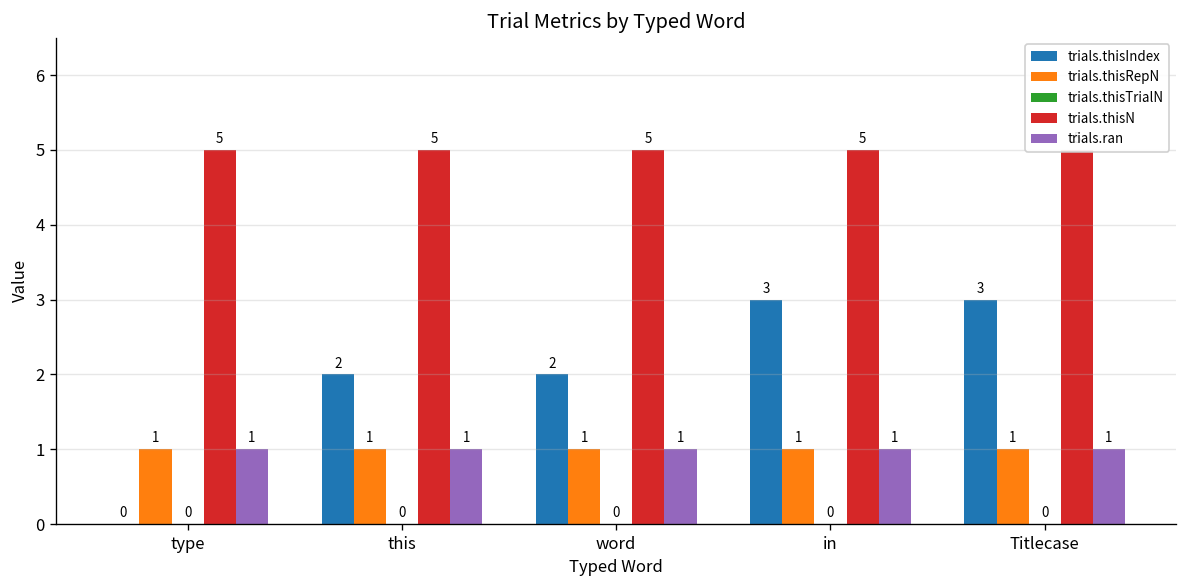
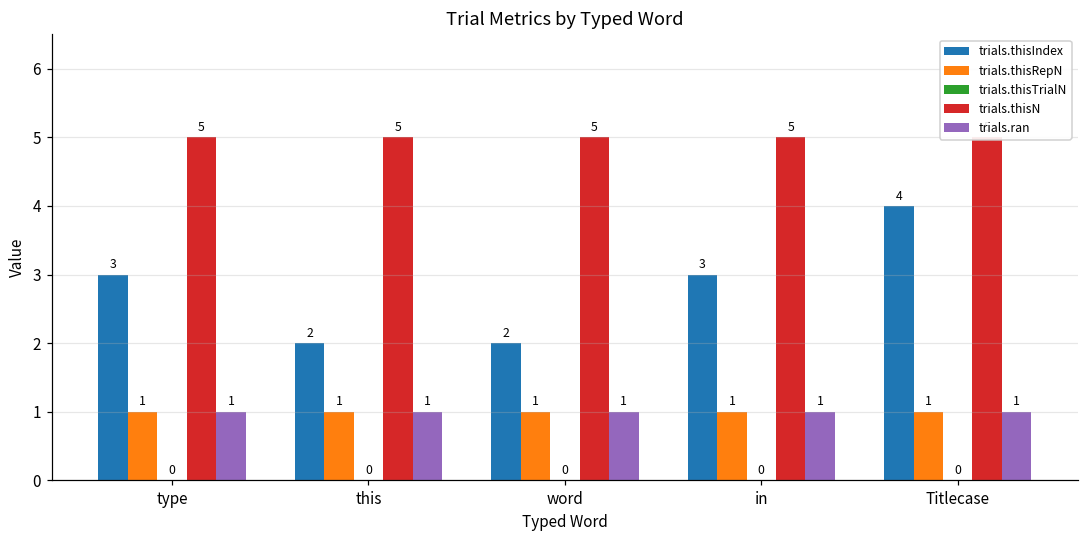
trials.thisIndex, type: 0 -> 3
trials.thisIndex, Titlecase: 3 -> 4
